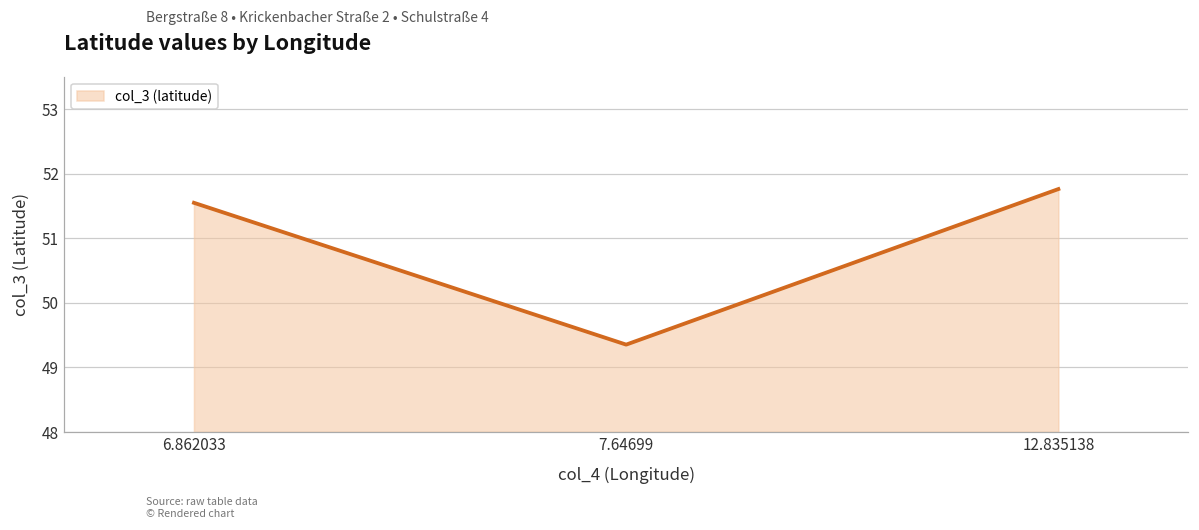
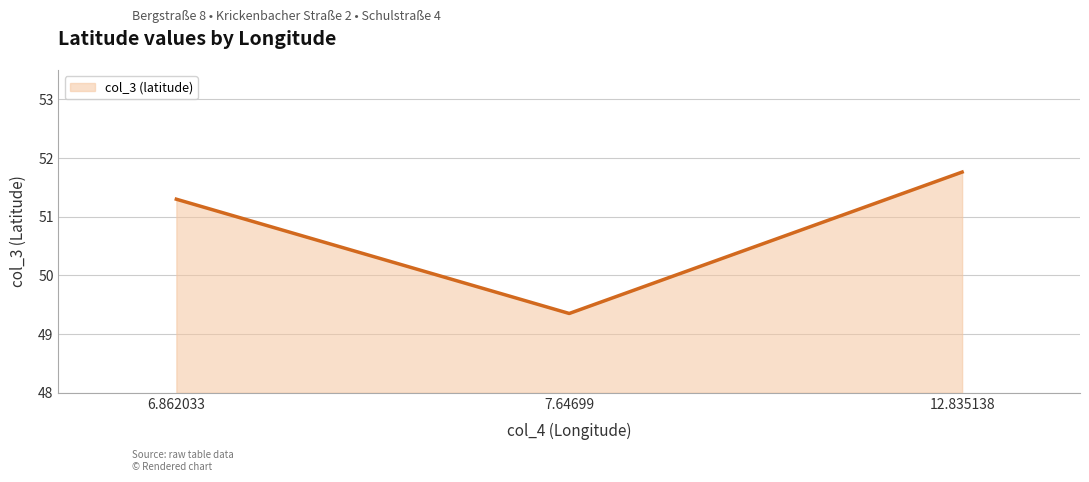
6.862033: 51.5 -> 51.3
